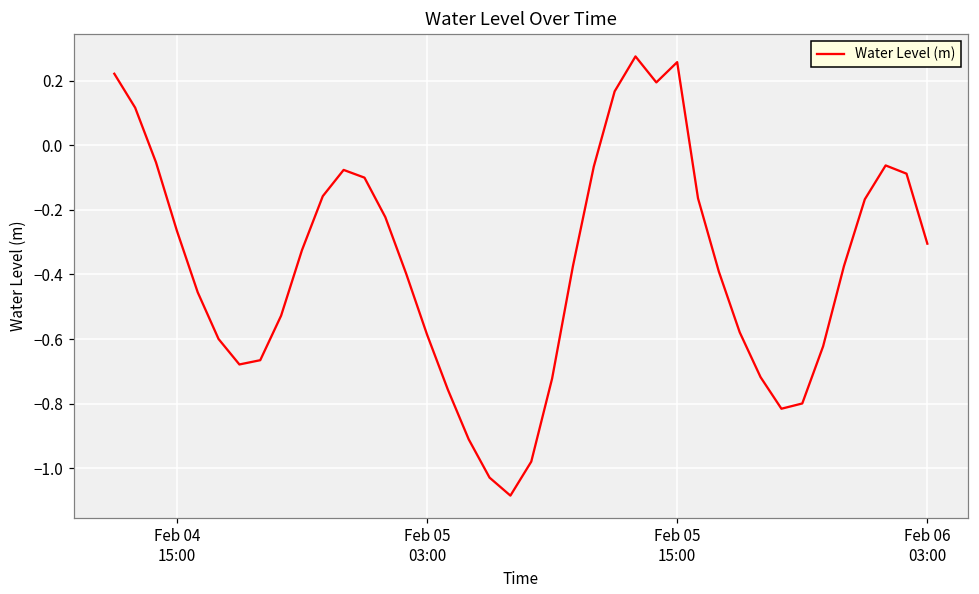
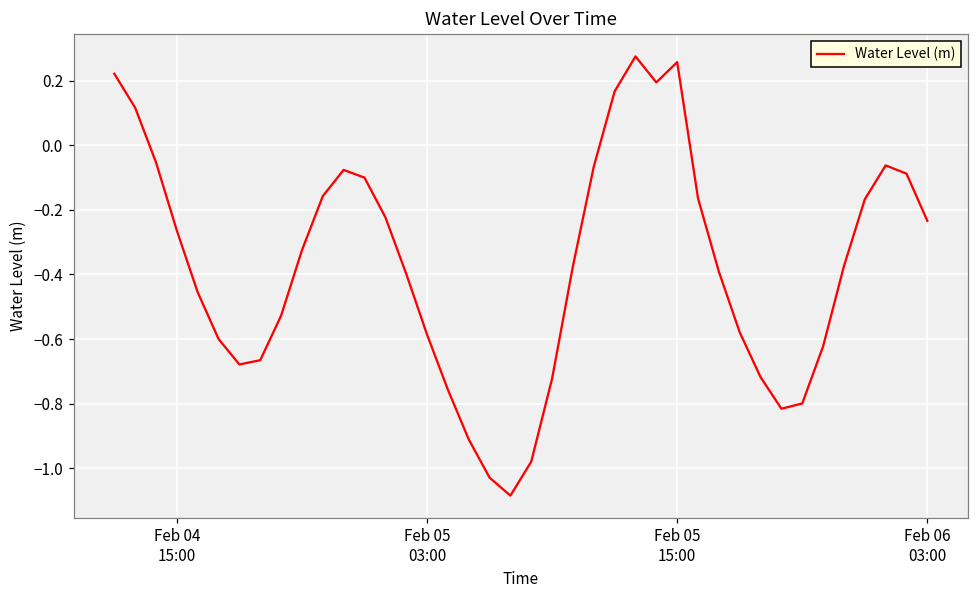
Feb 06 03:00: -0.30 -> -0.23
